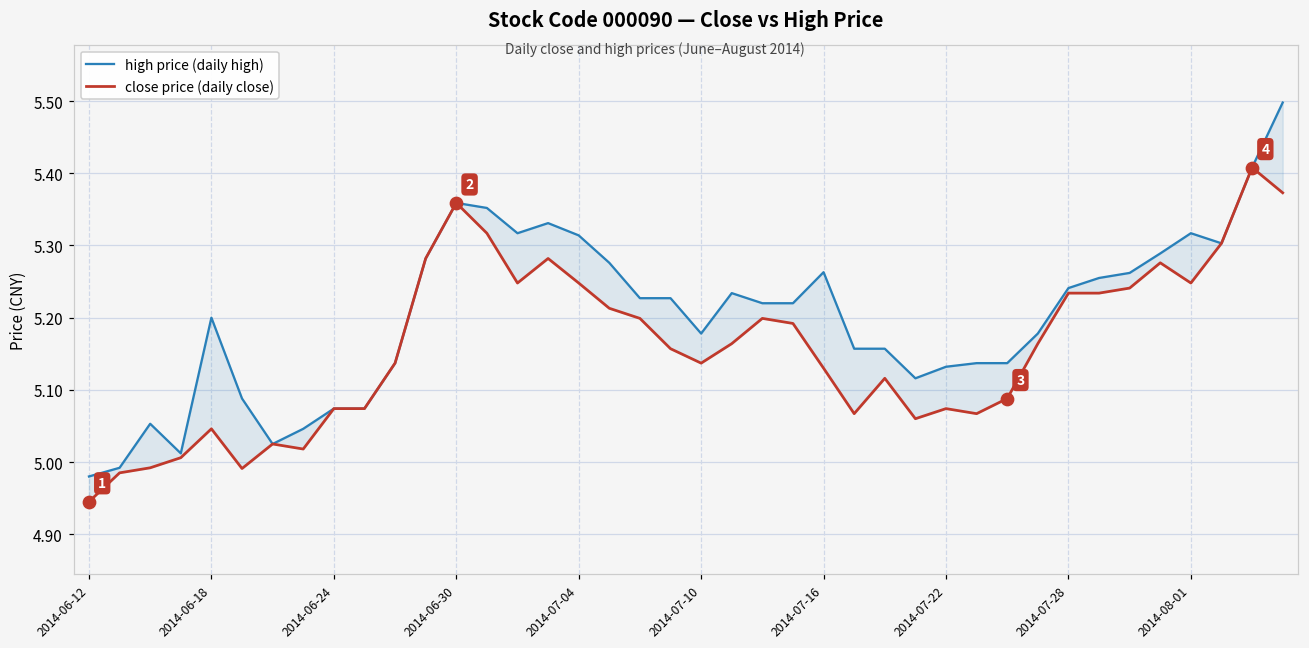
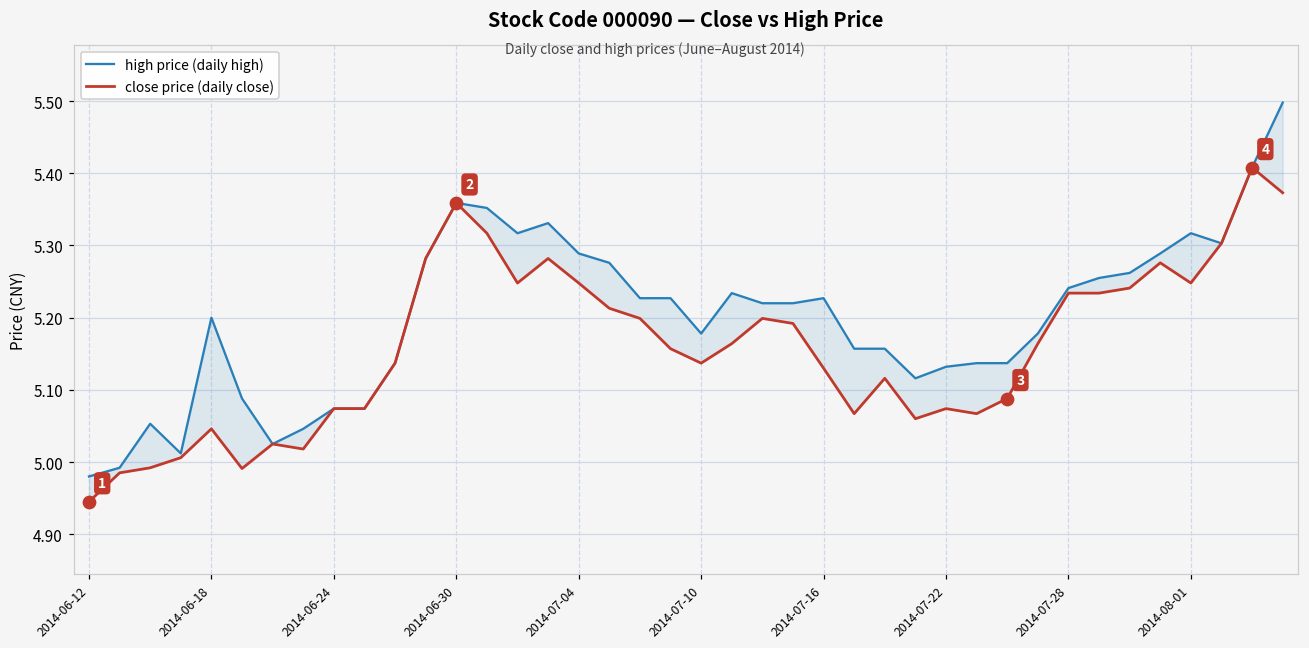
high price (daily high), 2014-07-04: 5.31 -> 5.29
high price (daily high), 2014-07-16: 5.26 -> 5.23
